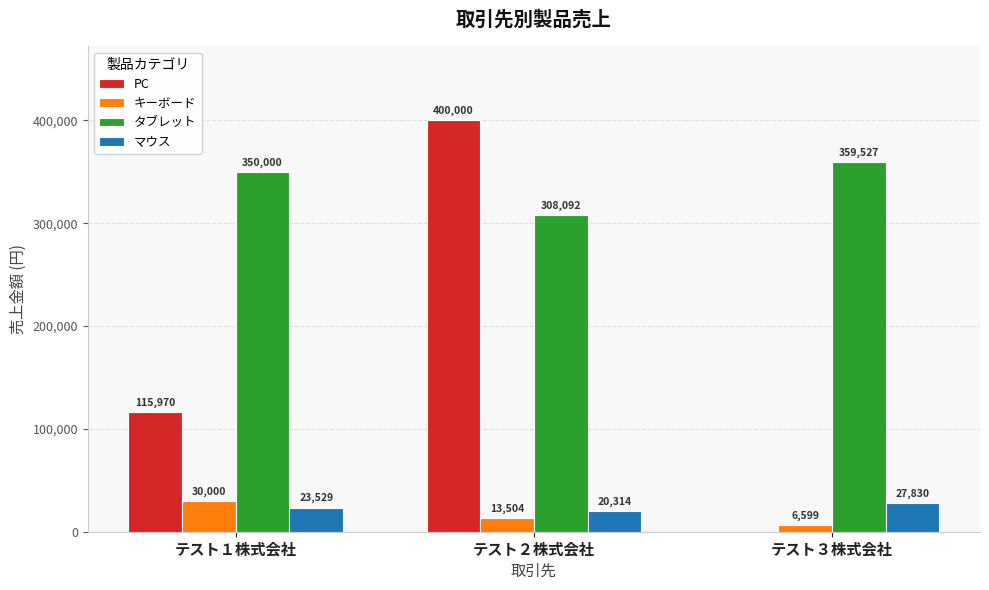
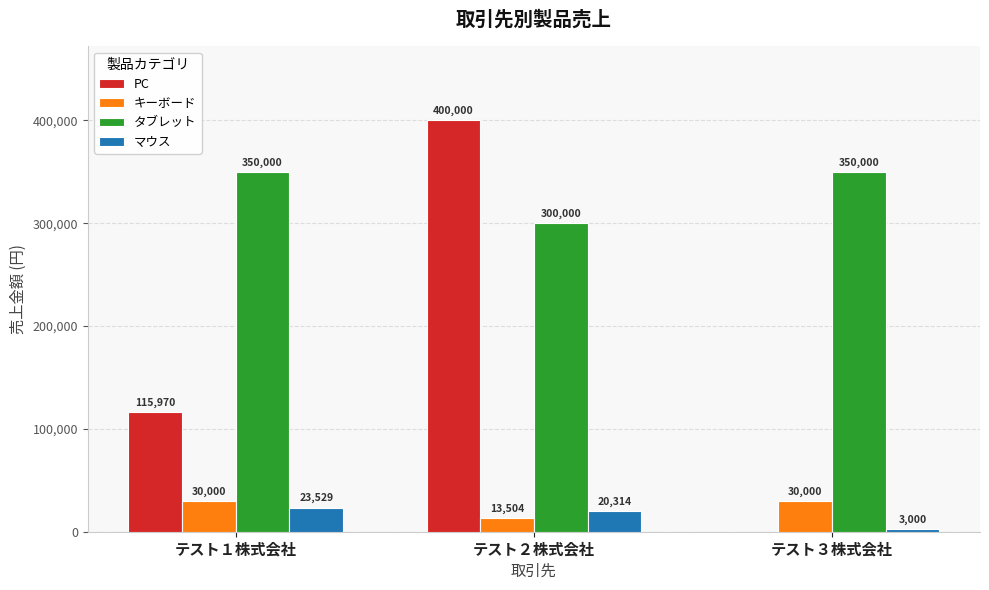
タブレット, テスト２株式会社: 308,092 -> 300,000
キーボード, テスト３株式会社: 6,599 -> 30,000
タブレット, テスト３株式会社: 359,527 -> 350,000
マウス, テスト３株式会社: 27,830 -> 3,000
